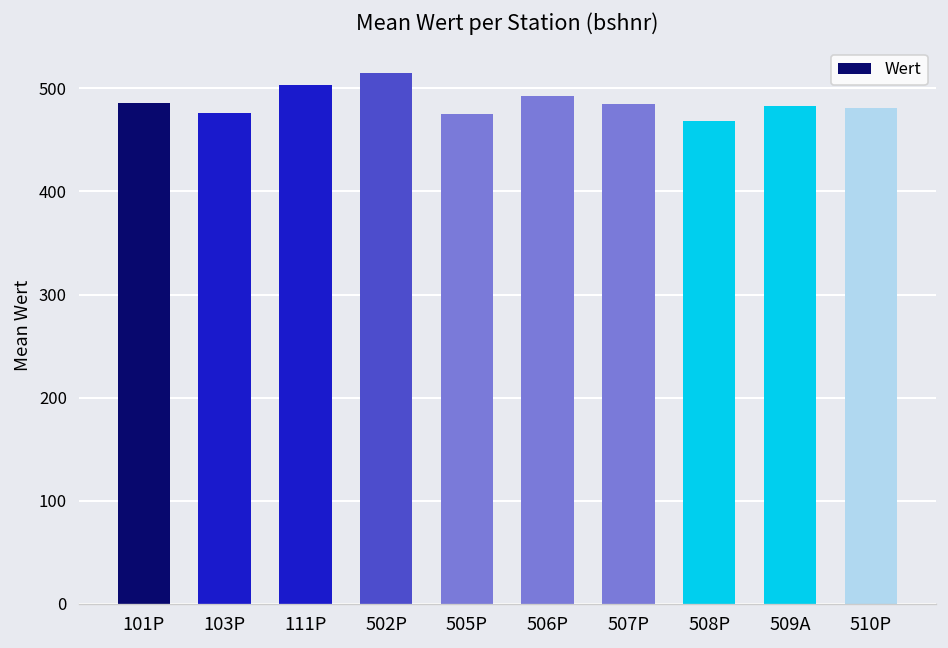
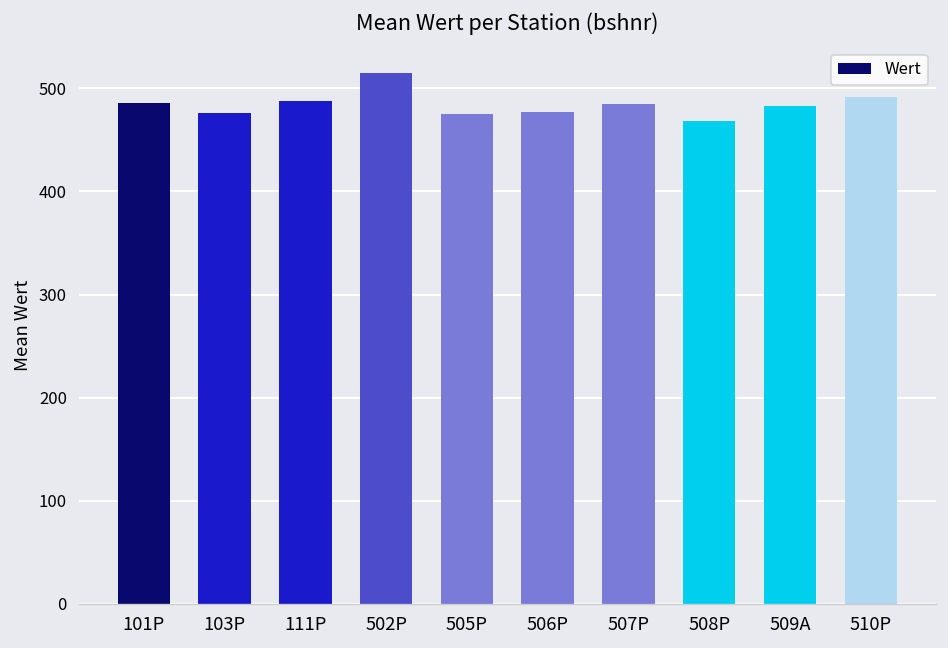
111P: 500 -> 490
506P: 490 -> 480
510P: 480 -> 490
